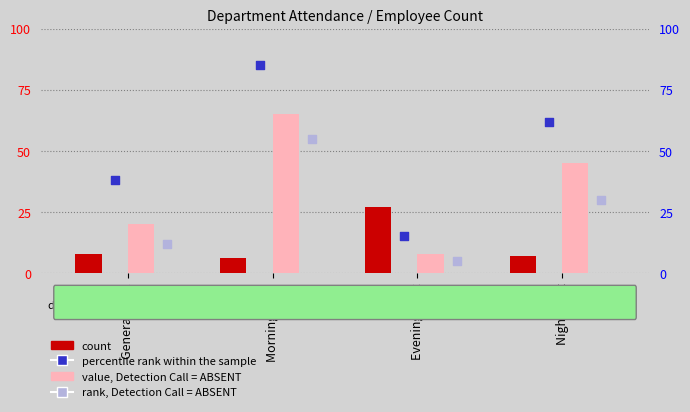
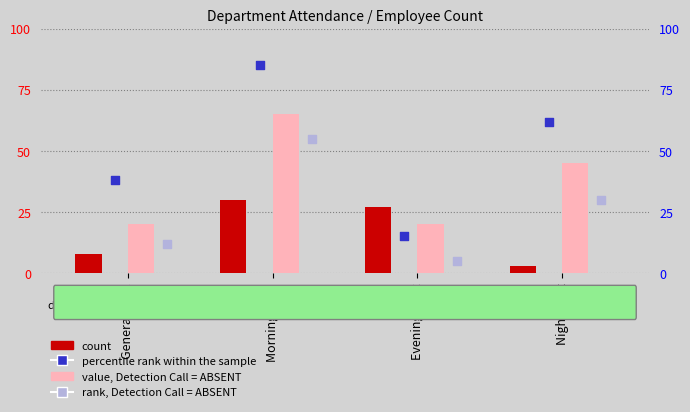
count, Morning Shift: 6 -> 30
value, Detection Call = ABSENT, Evening Shift: 8 -> 20
count, Night Shift: 7 -> 3
